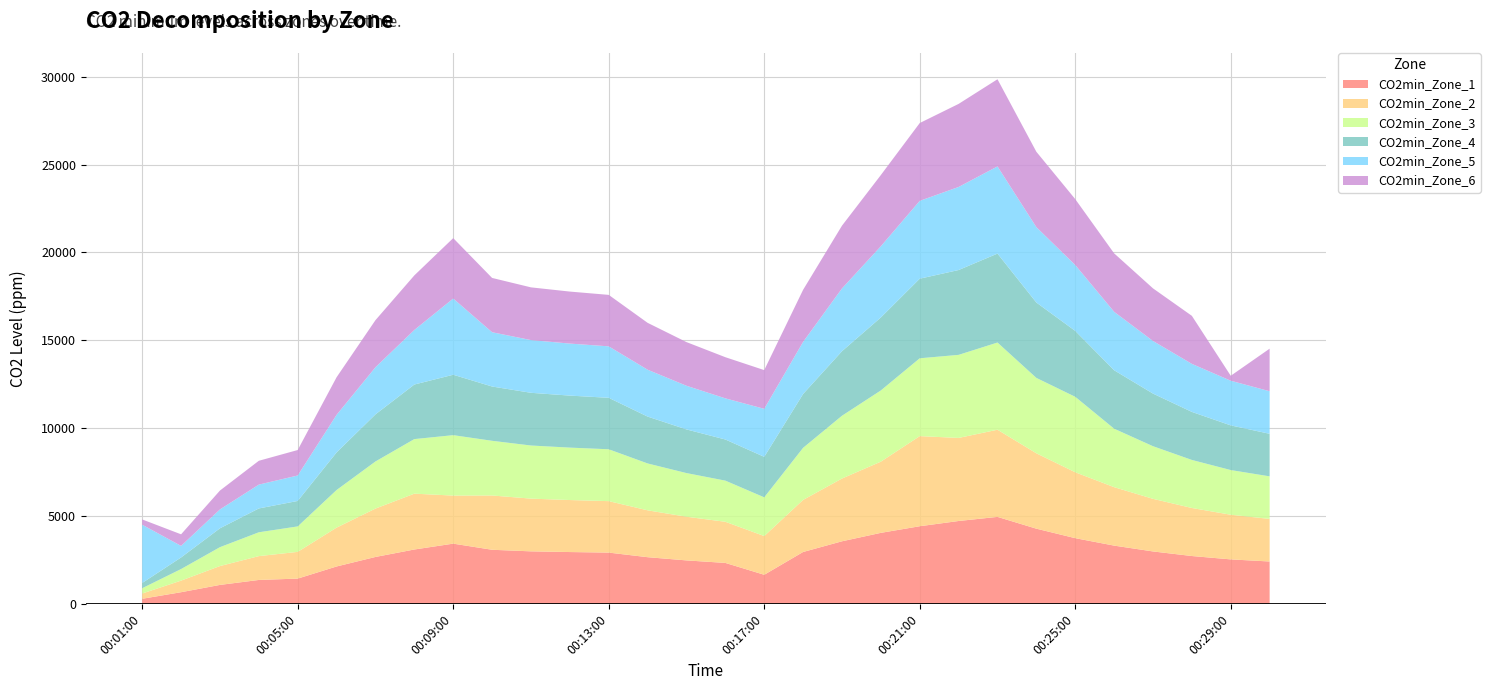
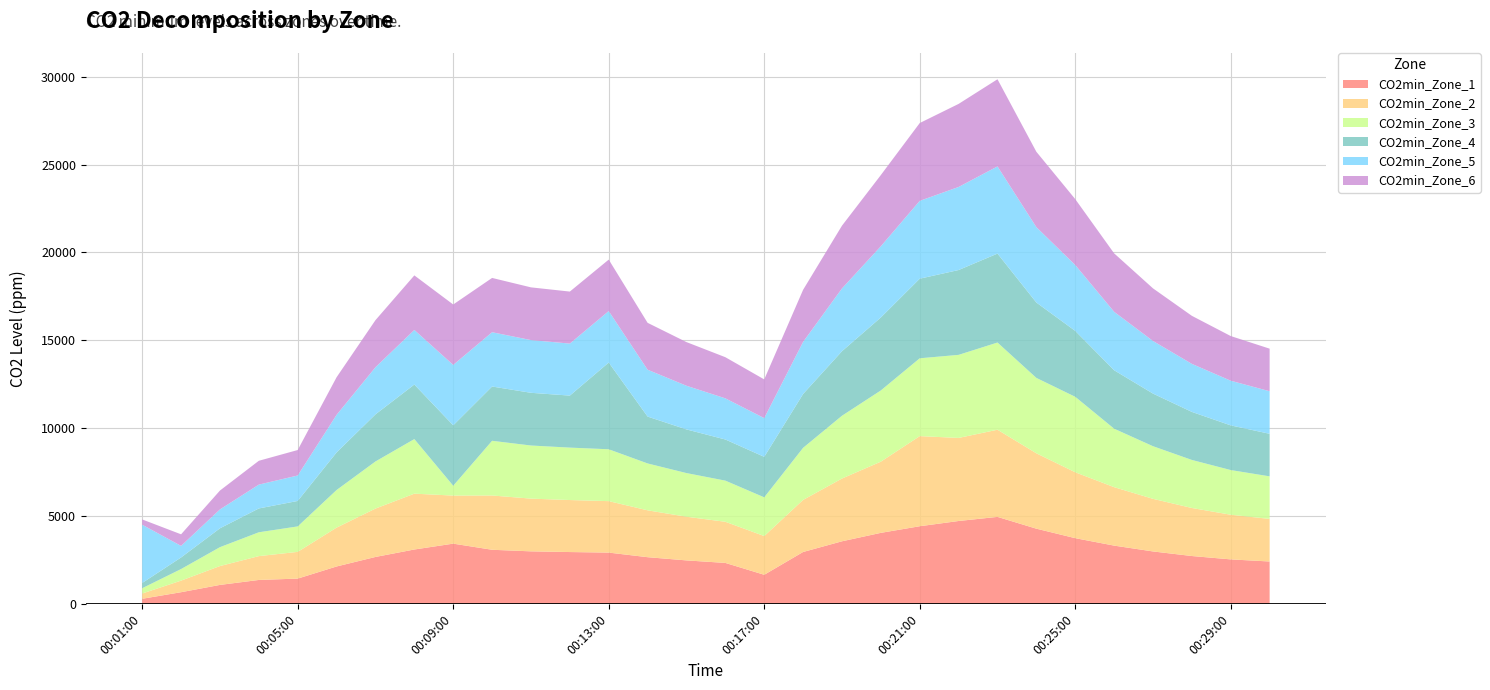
CO2min_Zone_3, 00:09:00: 3400 -> 600
CO2min_Zone_5, 00:09:00: 4300 -> 3400
CO2min_Zone_4, 00:13:00: 2900 -> 4900
CO2min_Zone_5, 00:17:00: 2700 -> 2200
CO2min_Zone_6, 00:29:00: 300 -> 2500
